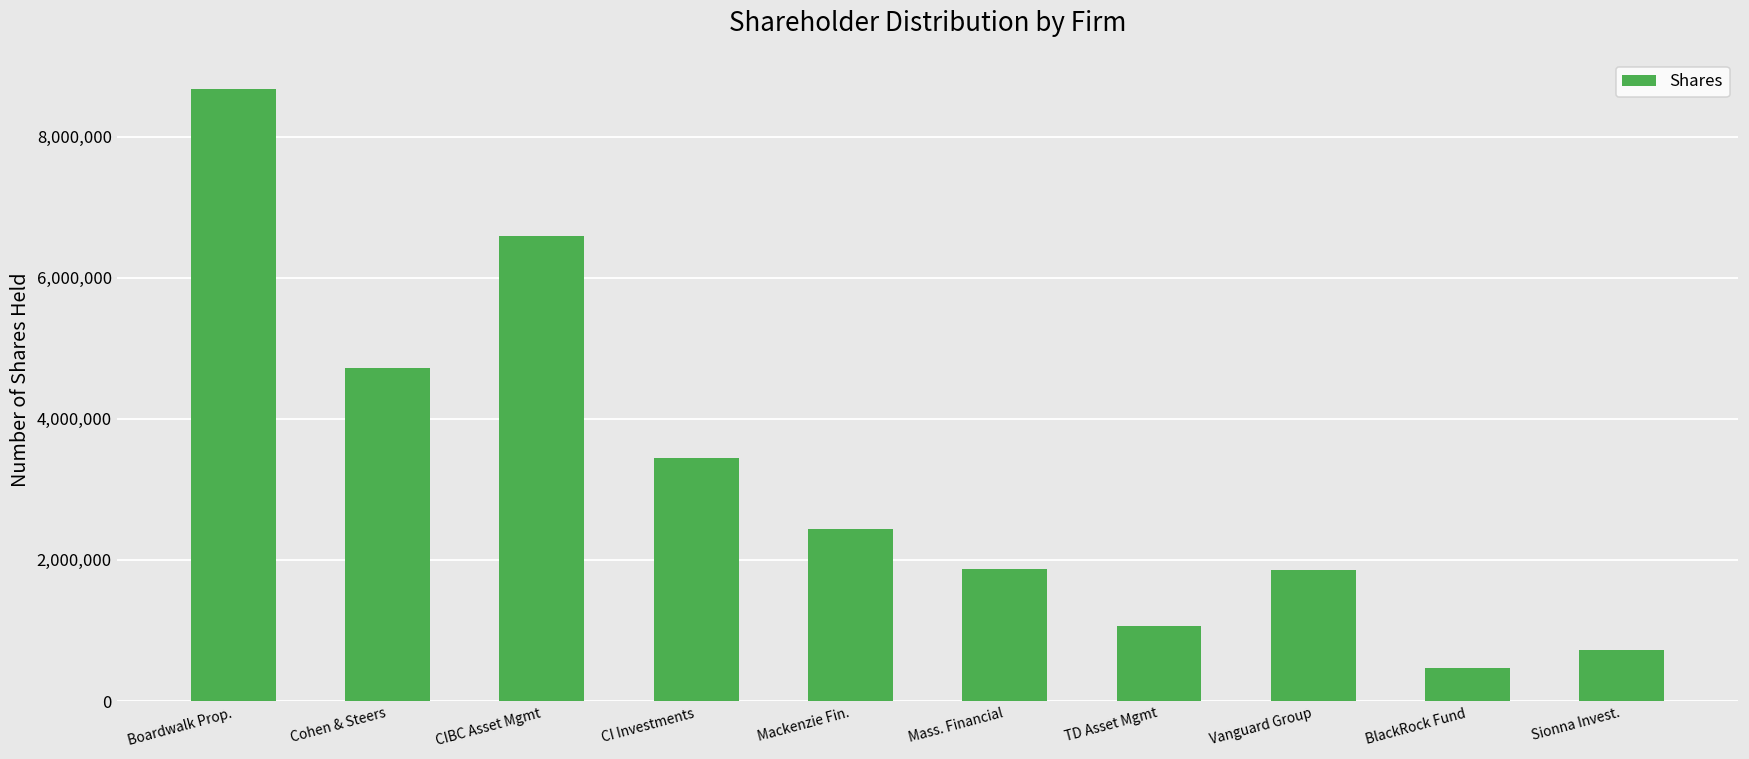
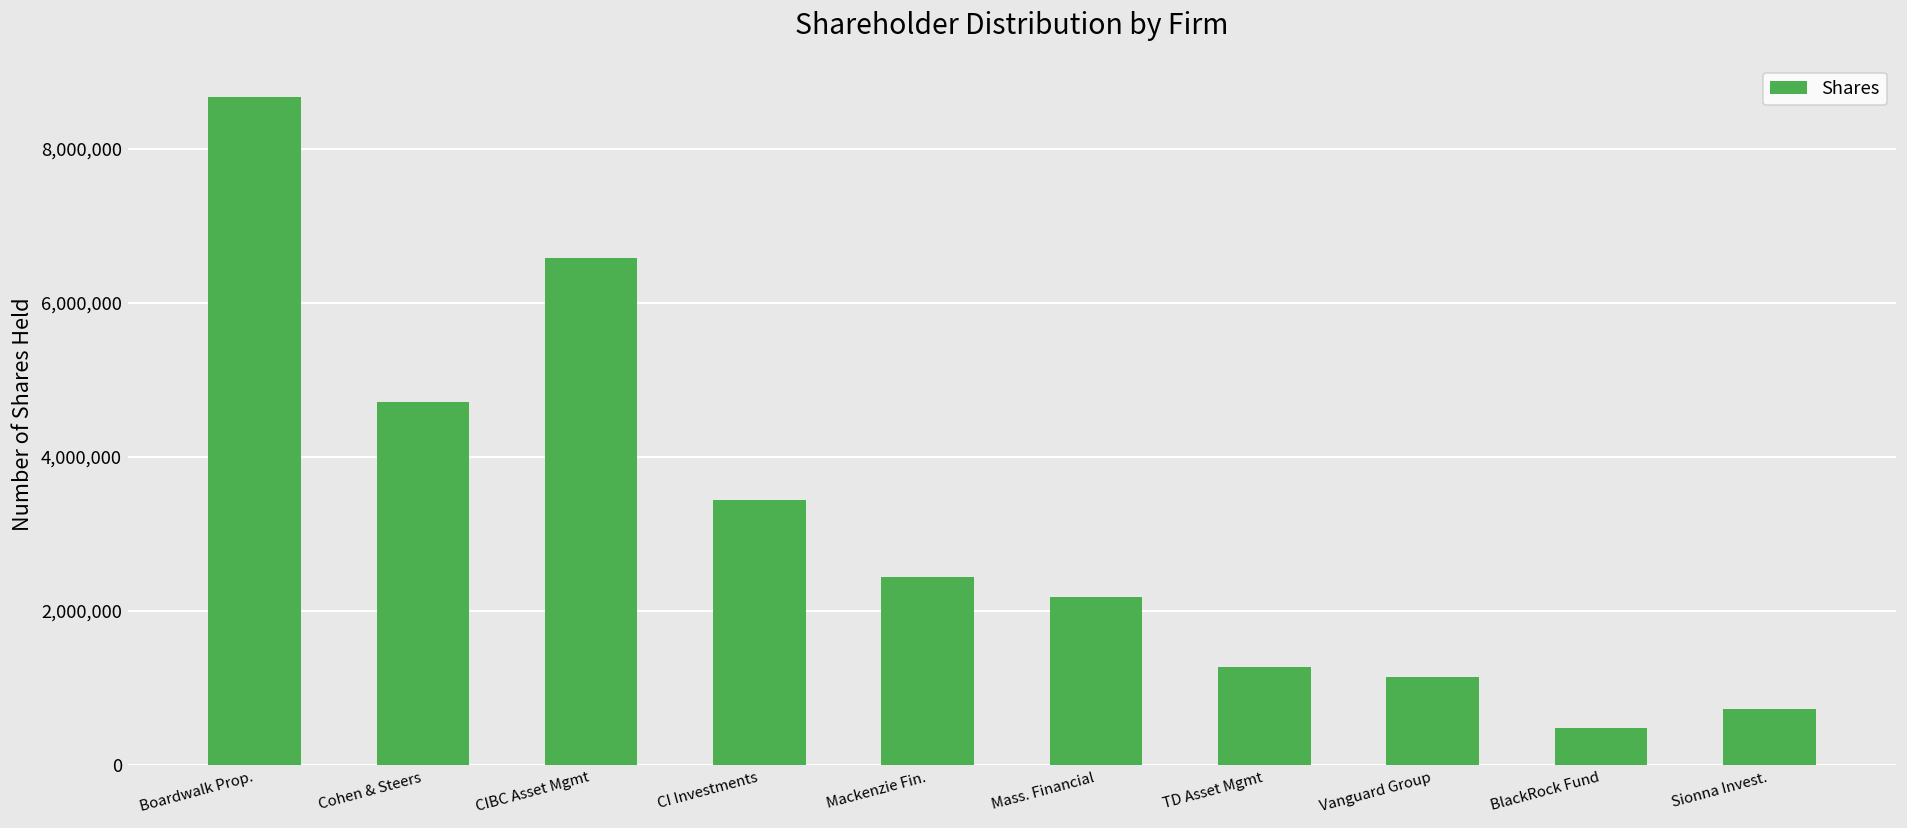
Mass. Financial: 1,900,000 -> 2,200,000
TD Asset Mgmt: 1,100,000 -> 1,300,000
Vanguard Group: 1,900,000 -> 1,100,000
